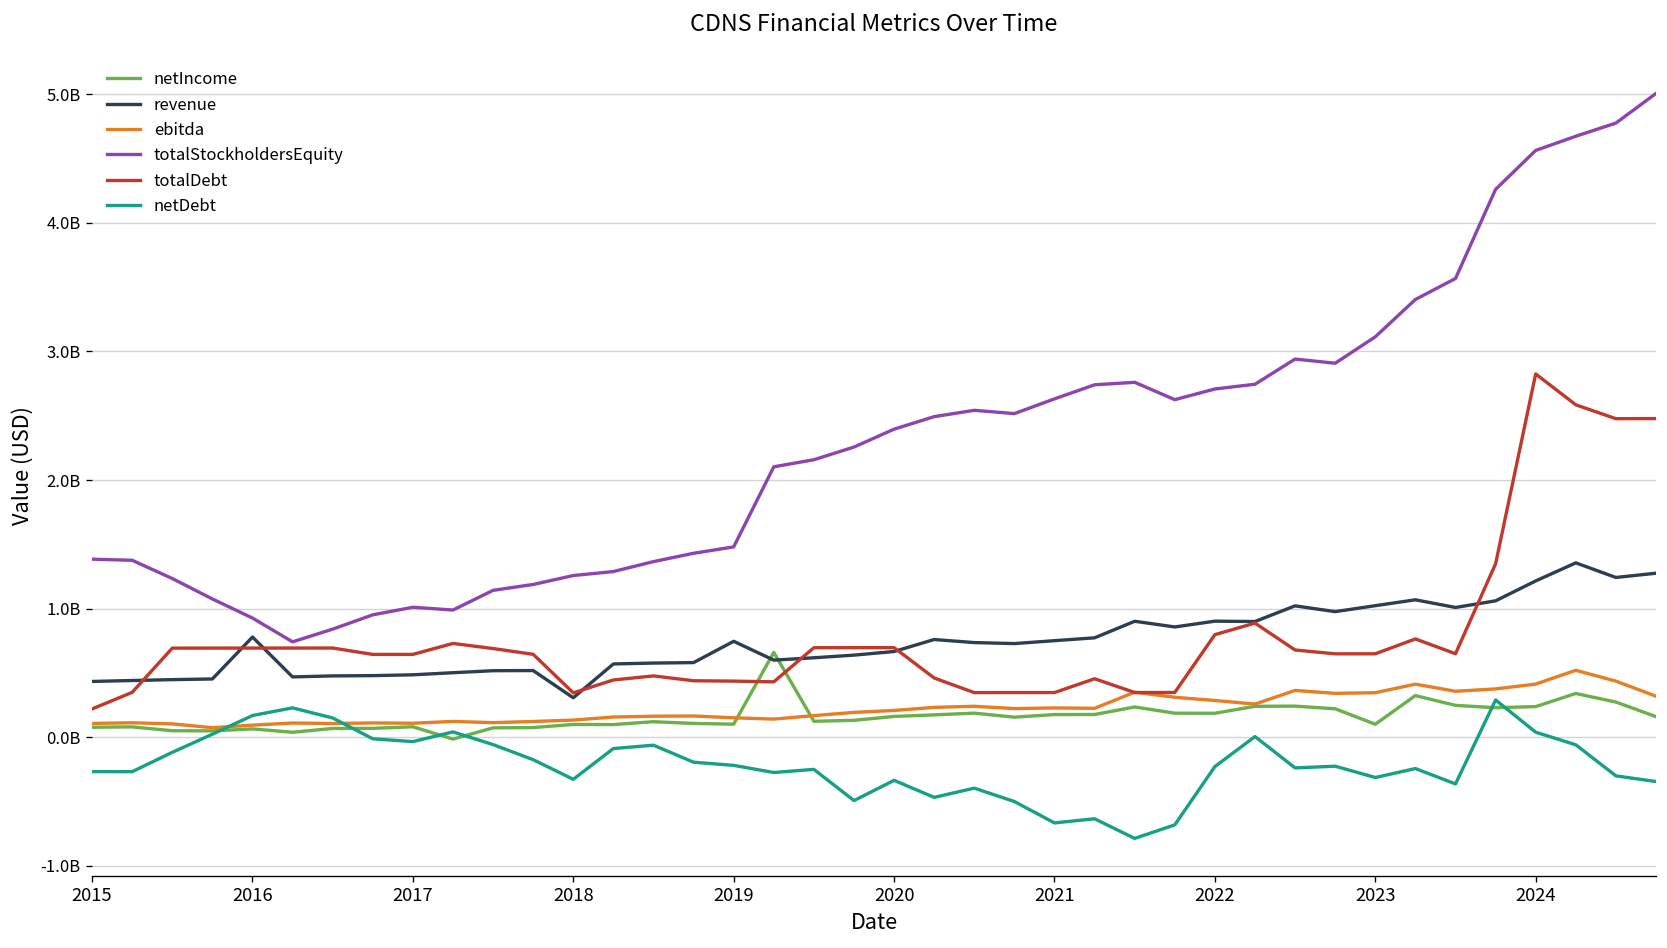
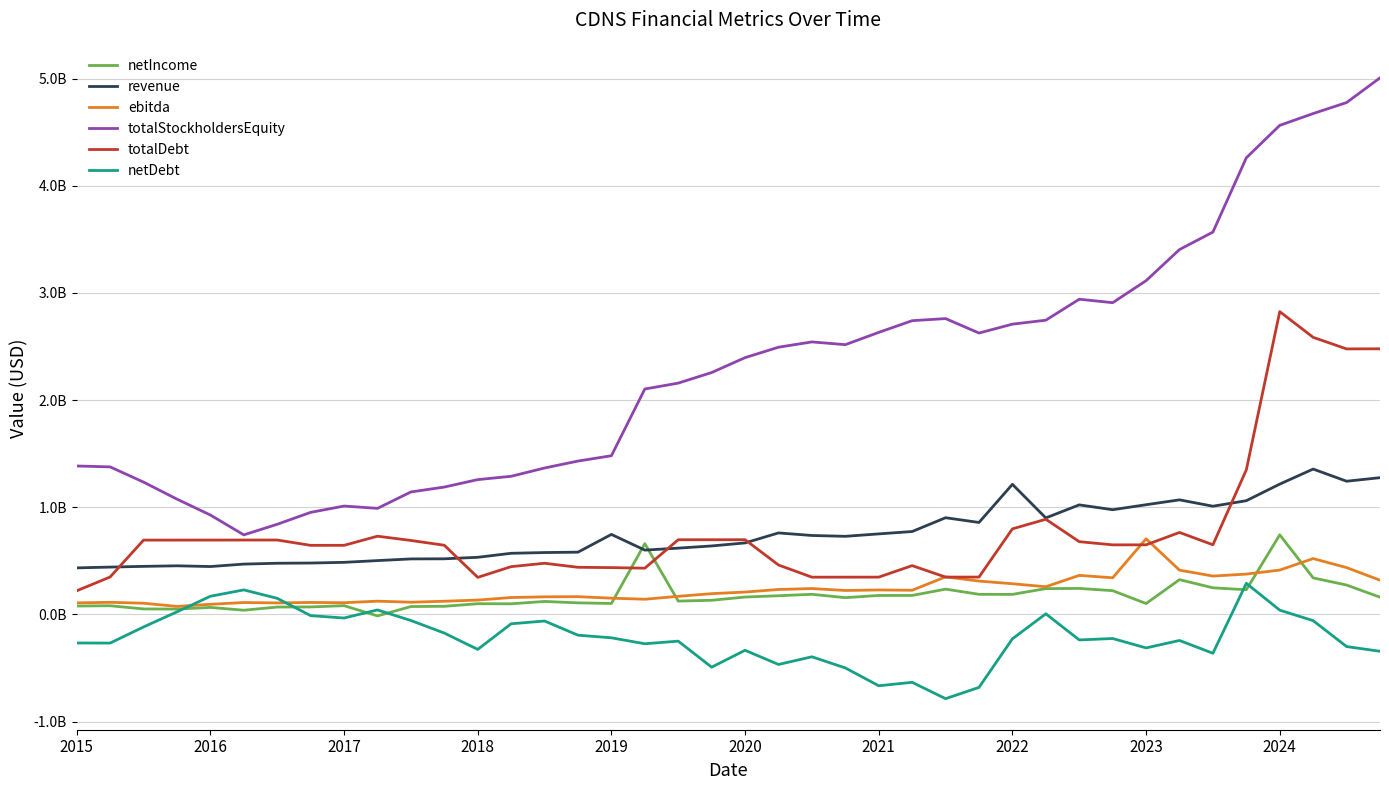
revenue, 2016: 780000000 -> 450000000
revenue, 2018: 310000000 -> 530000000
revenue, 2022: 900000000 -> 1210000000
ebitda, 2023: 350000000 -> 710000000
netIncome, 2024: 240000000 -> 740000000
